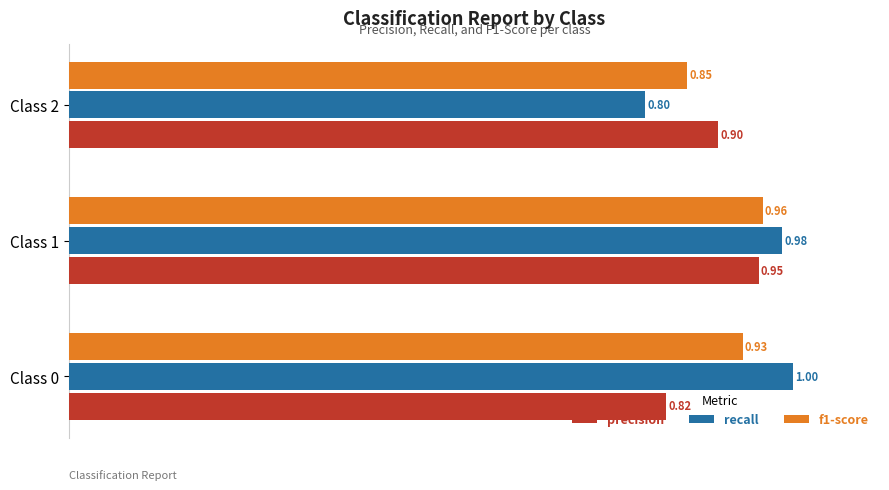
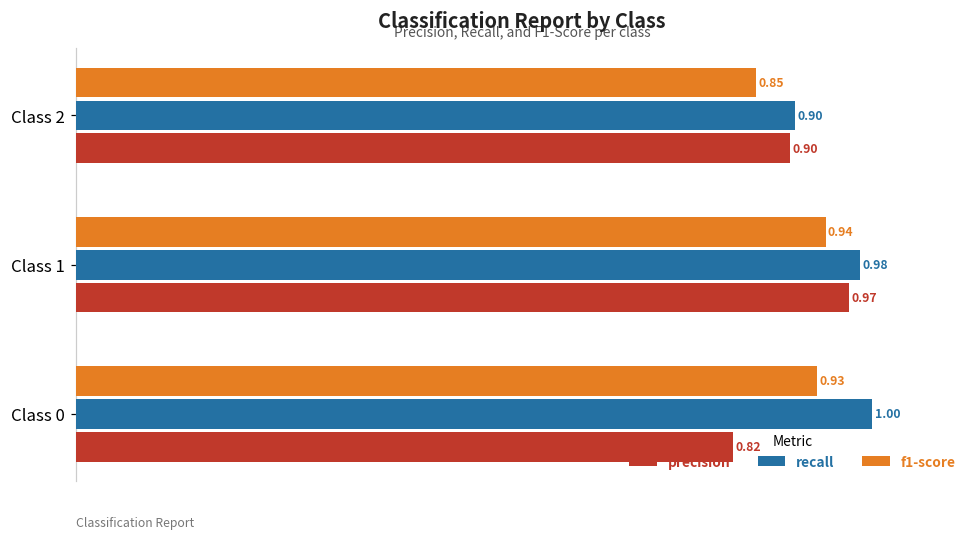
recall, Class 2: 0.80 -> 0.90
f1-score, Class 1: 0.96 -> 0.94
precision, Class 1: 0.95 -> 0.97
